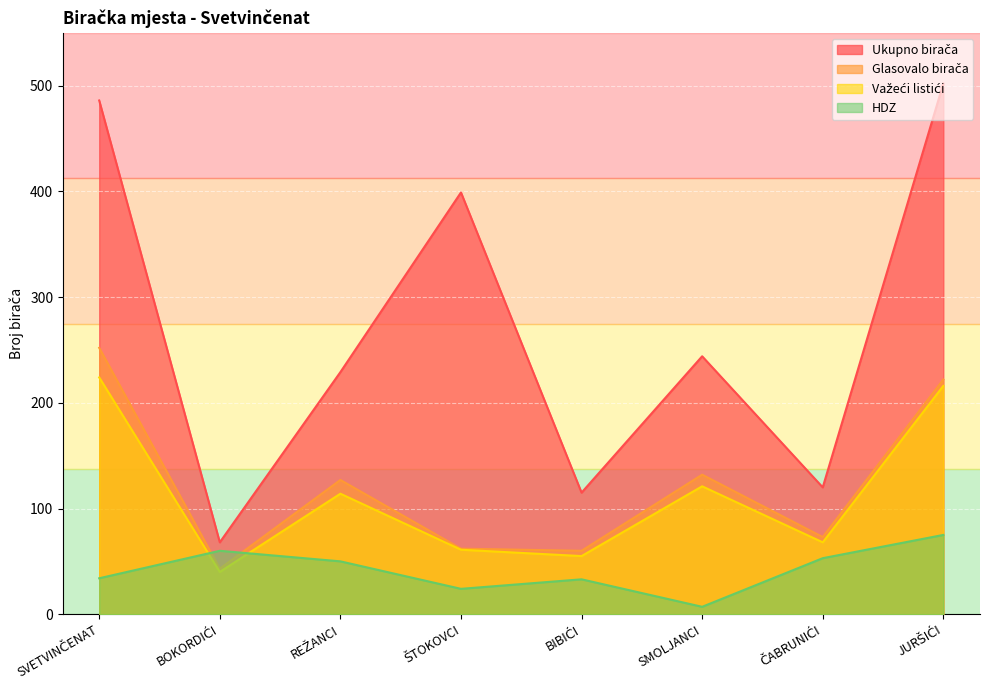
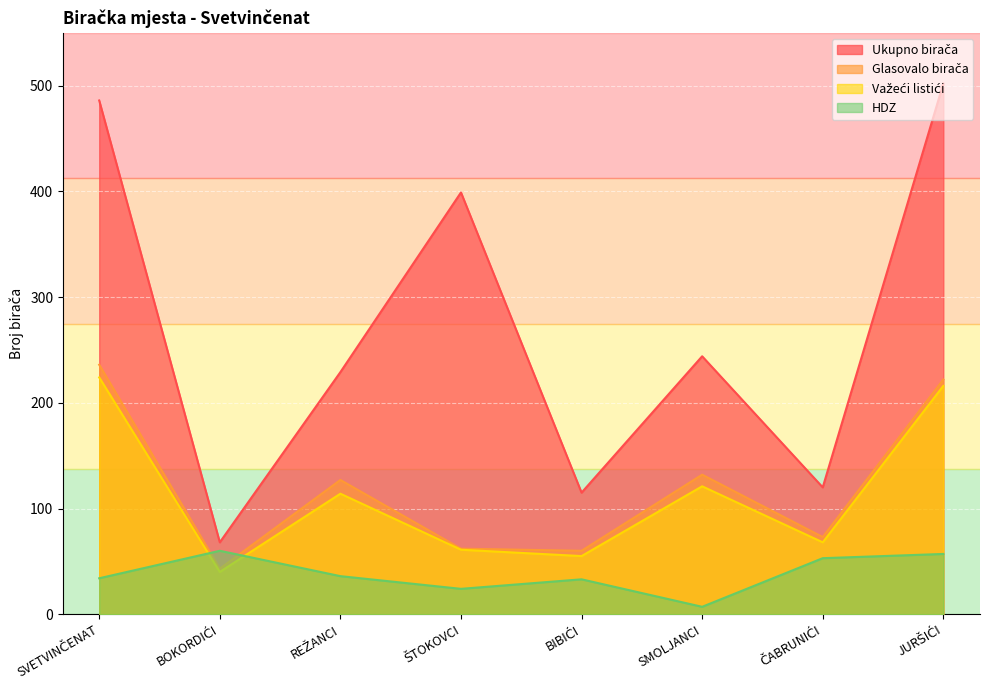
Glasovalo birača, SVETVINČENAT: 252 -> 236
HDZ, REŽANCI: 50 -> 36
HDZ, JURŠIĆI: 75 -> 57
